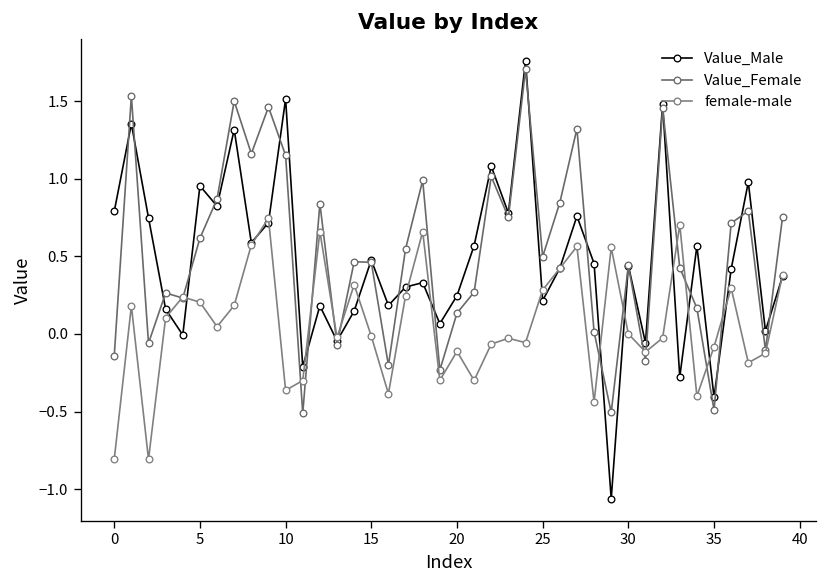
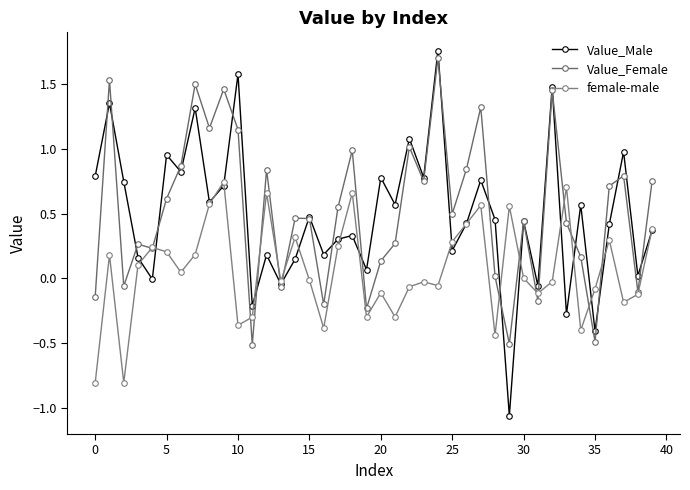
Value_Male, 10: 1.51 -> 1.58
Value_Male, 20: 0.25 -> 0.78
